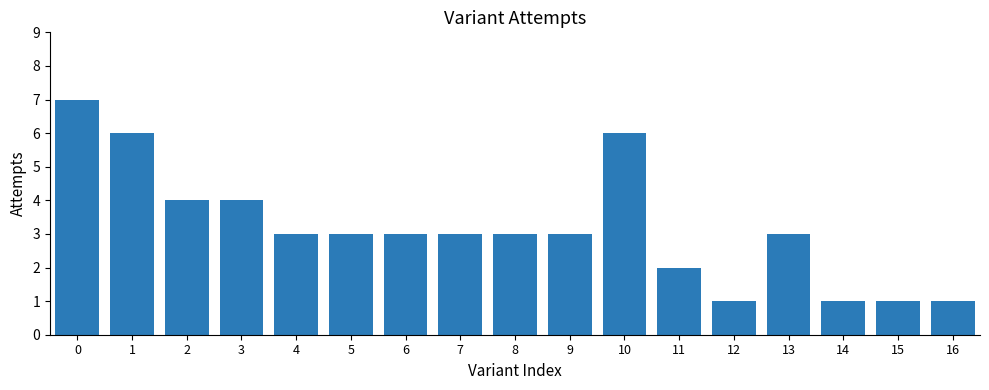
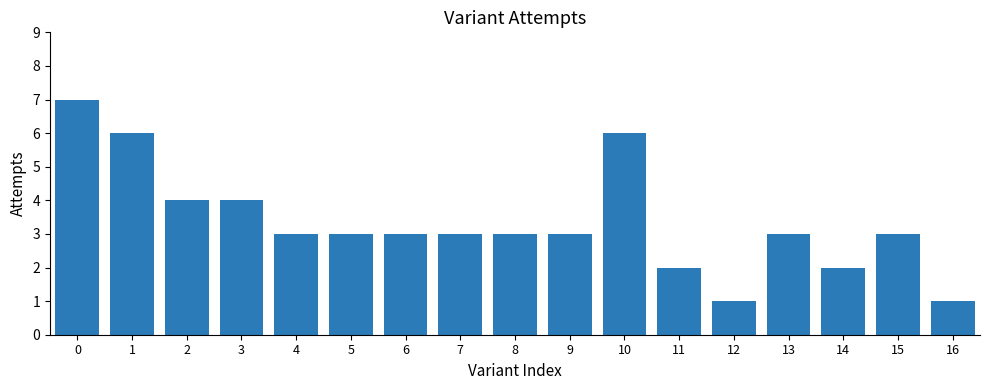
14: 1 -> 2
15: 1 -> 3
